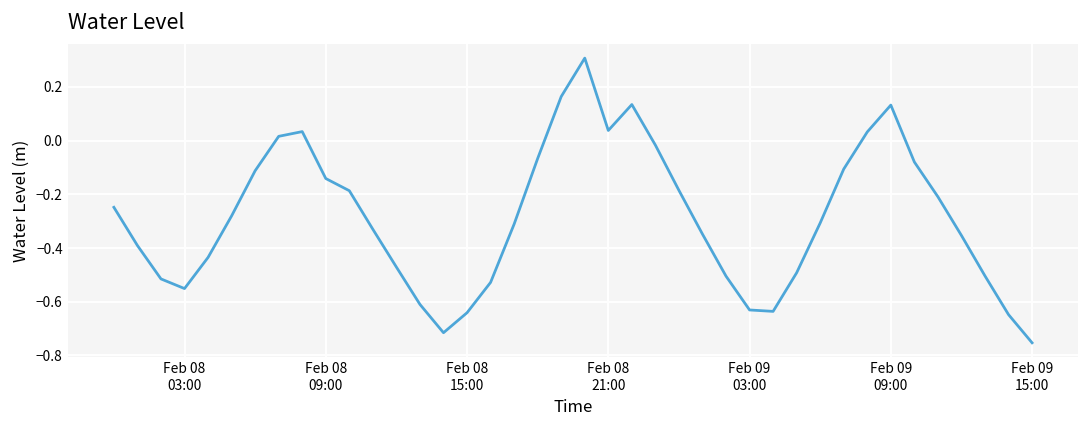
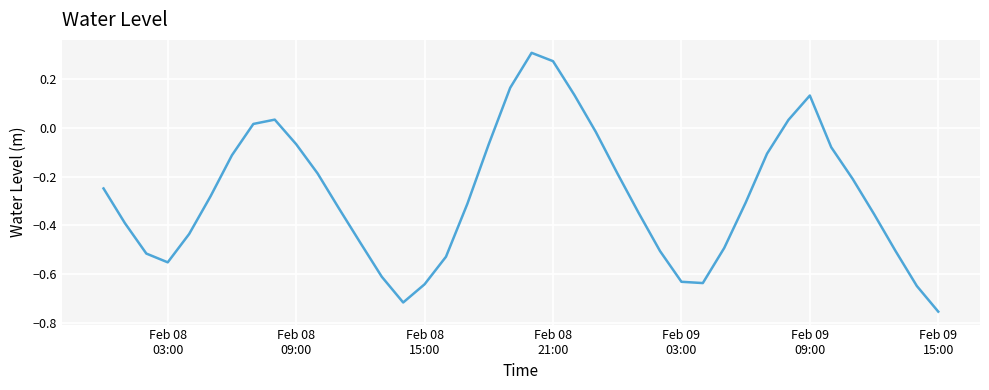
Feb 08 09:00: -0.14 -> -0.07
Feb 08 21:00: 0.04 -> 0.27
